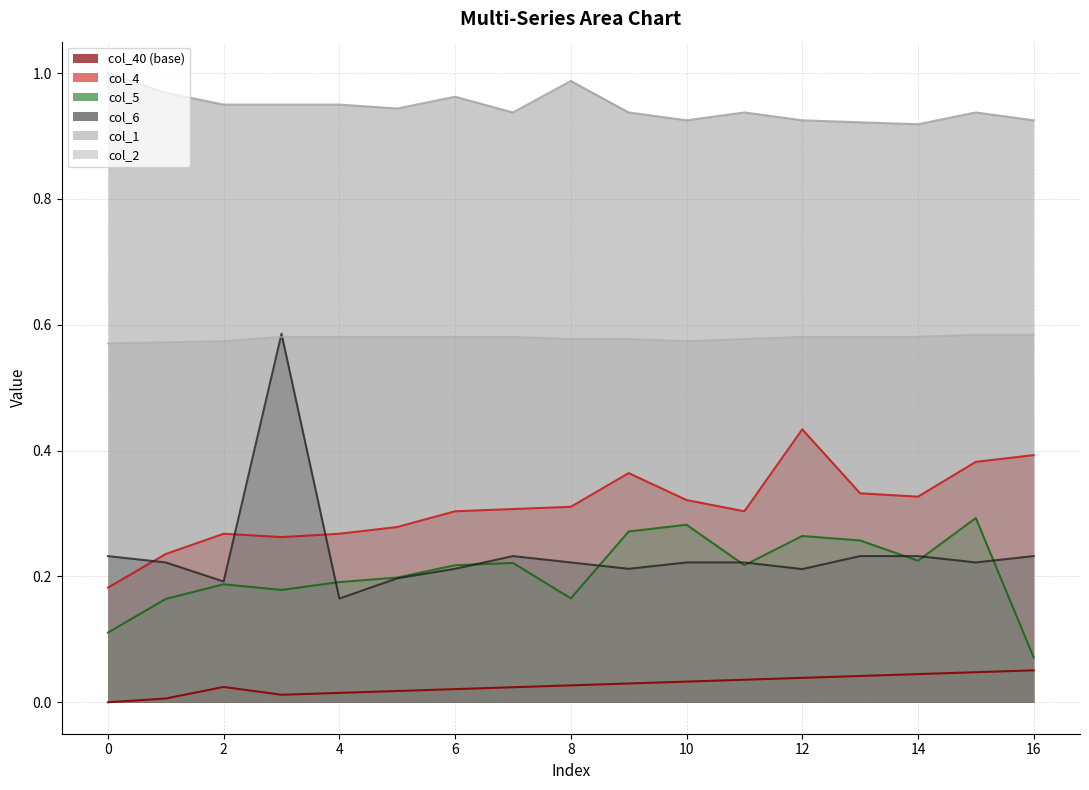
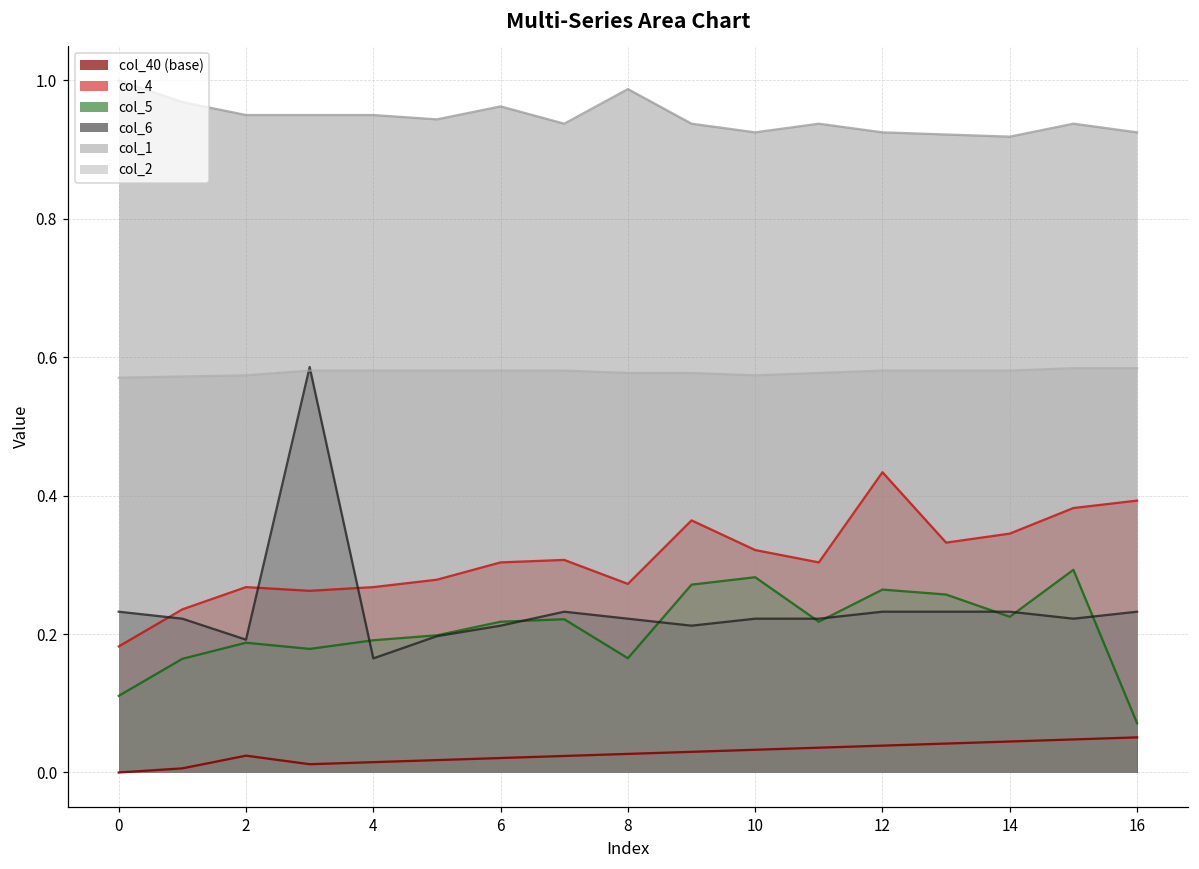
col_4, 8: 0.31 -> 0.27
col_6, 12: 0.21 -> 0.23
col_4, 14: 0.33 -> 0.35
